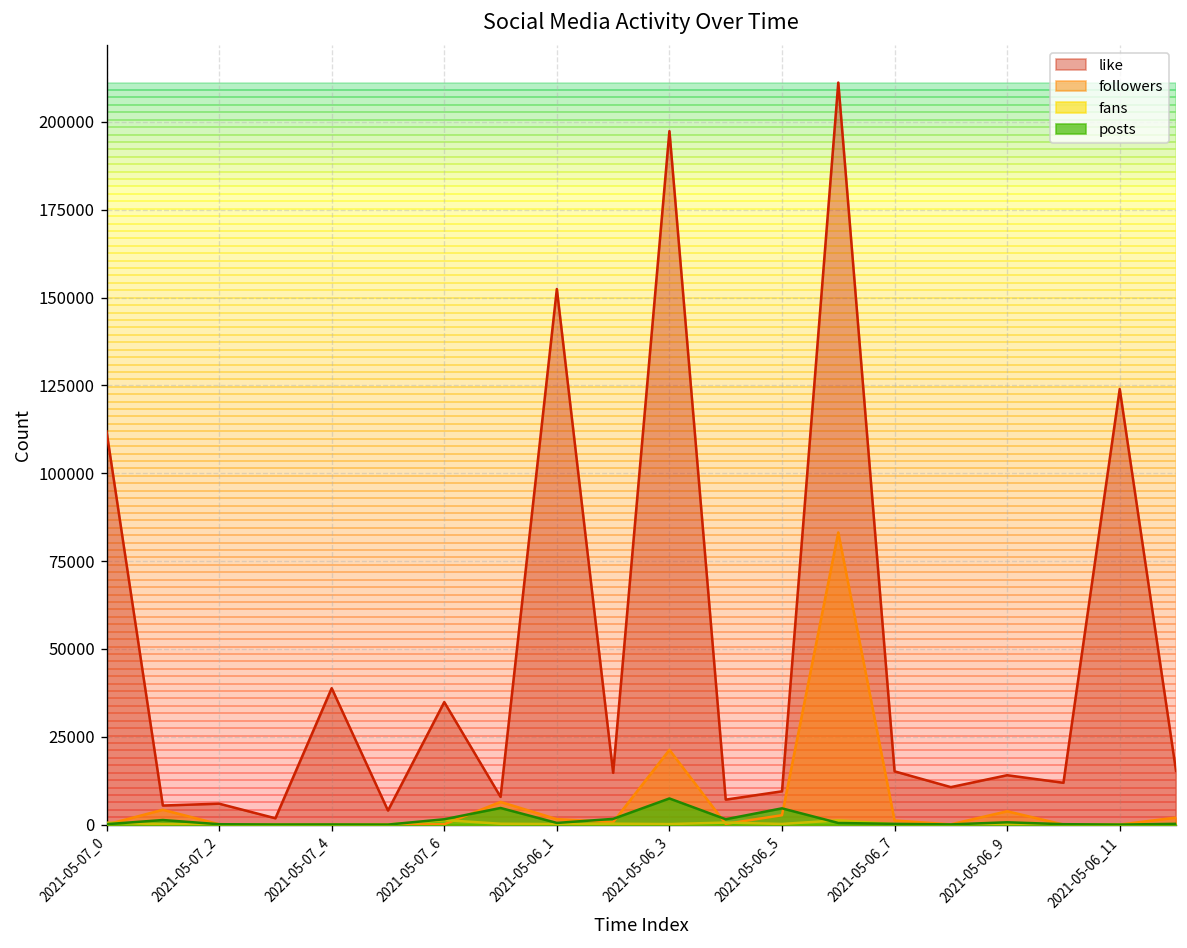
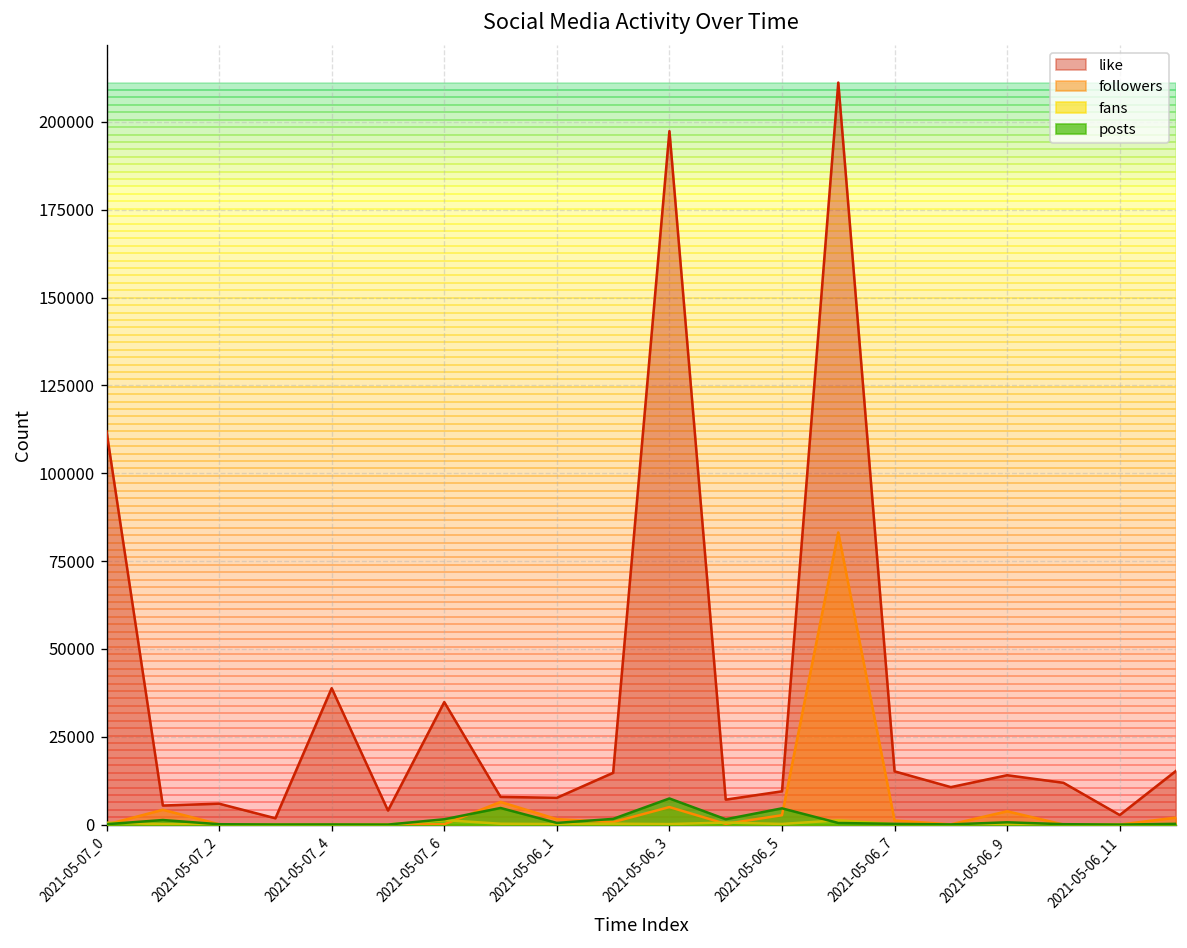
like, 2021-05-06_1: 152000 -> 8000
followers, 2021-05-06_3: 21000 -> 5000
like, 2021-05-06_11: 124000 -> 3000
